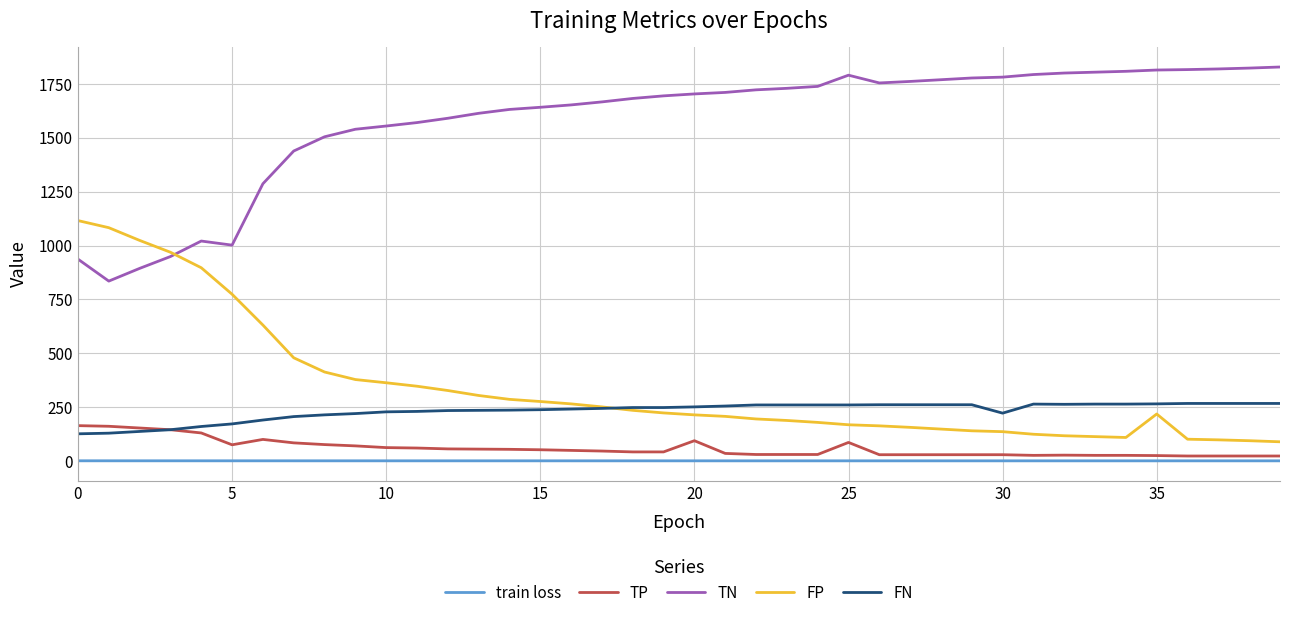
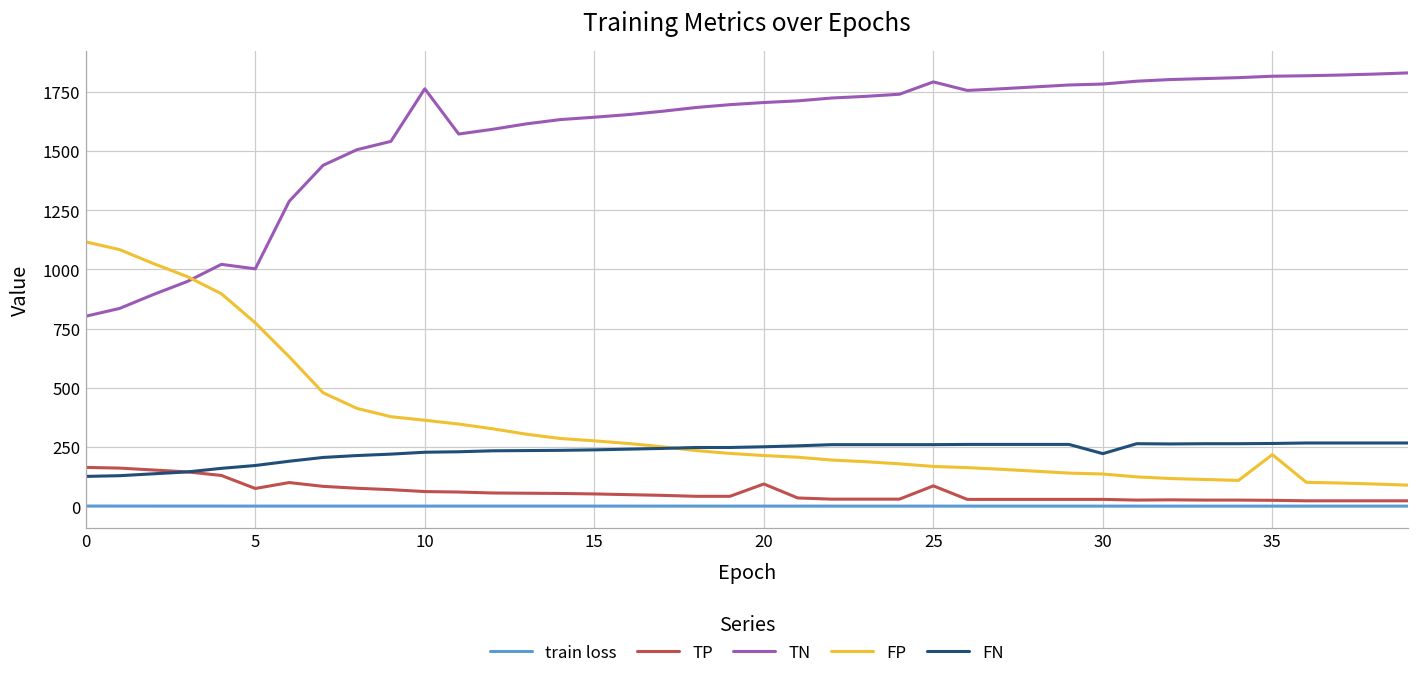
TN, 0: 940 -> 800
TN, 10: 1560 -> 1760
